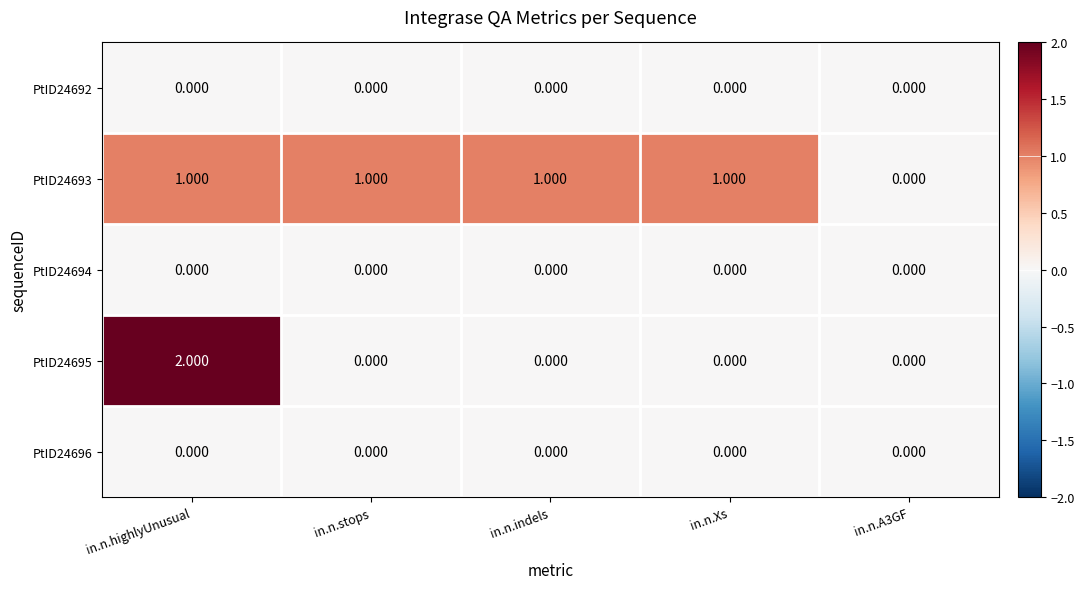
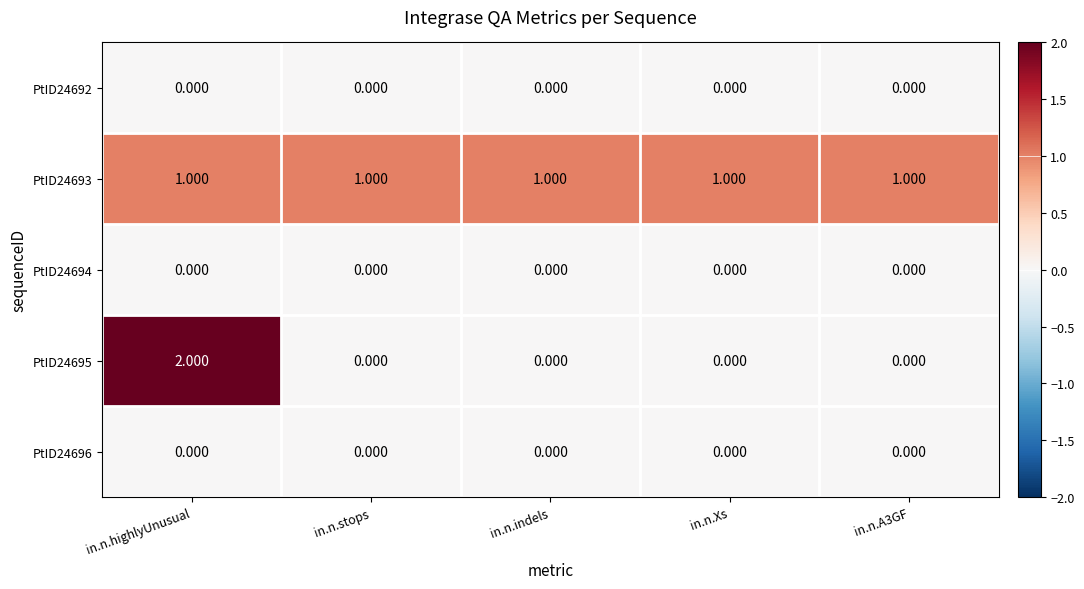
PtID24693, in.n.A3GF: 0.000 -> 1.000
